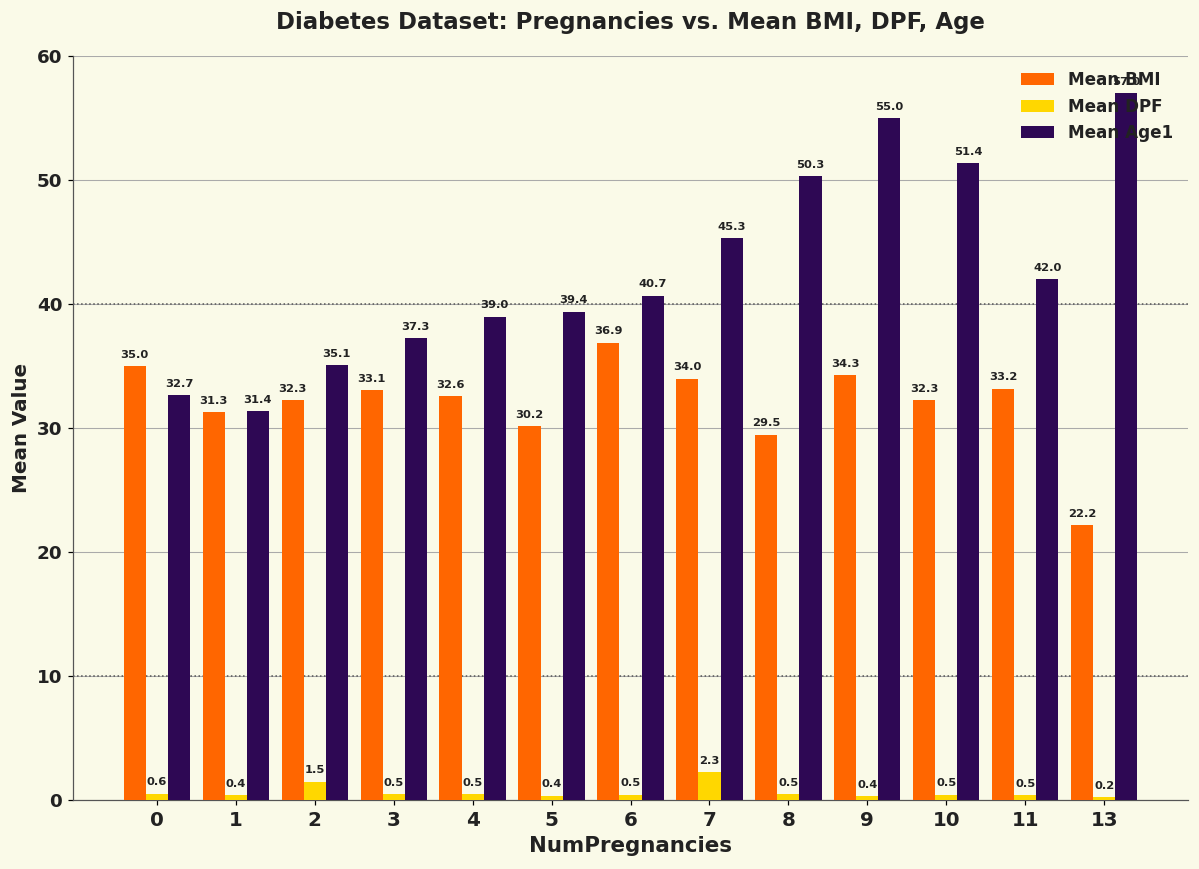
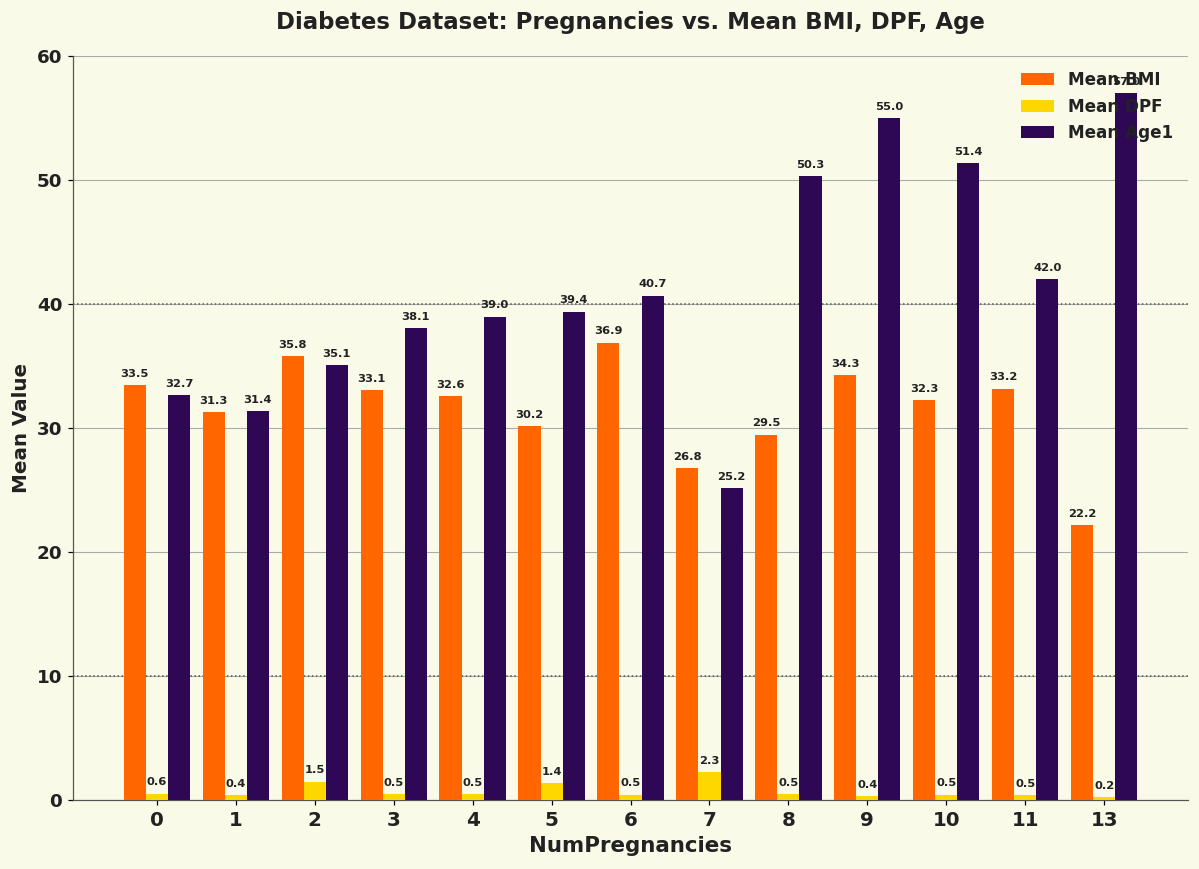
Mean BMI, 0: 35.0 -> 33.5
Mean BMI, 2: 32.3 -> 35.8
Mean Age1, 3: 37.3 -> 38.1
Mean DPF, 5: 0.4 -> 1.4
Mean BMI, 7: 34.0 -> 26.8
Mean Age1, 7: 45.3 -> 25.2
